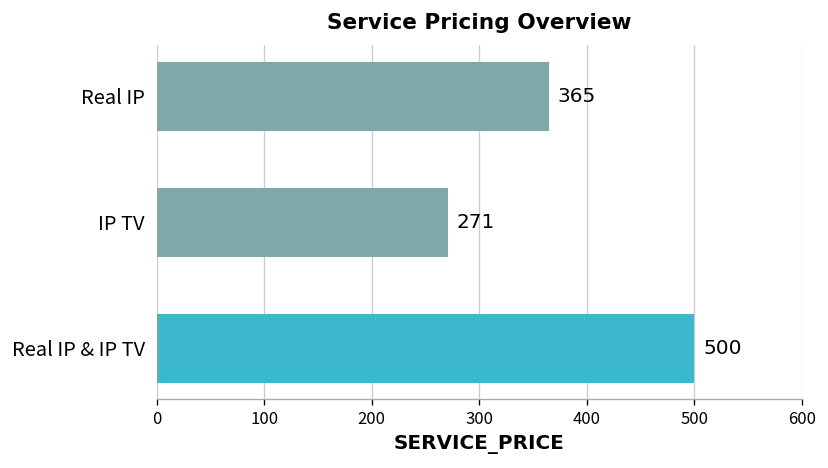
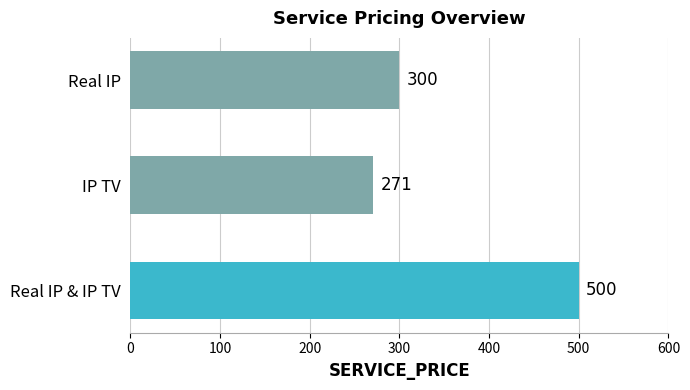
Real IP: 365 -> 300
